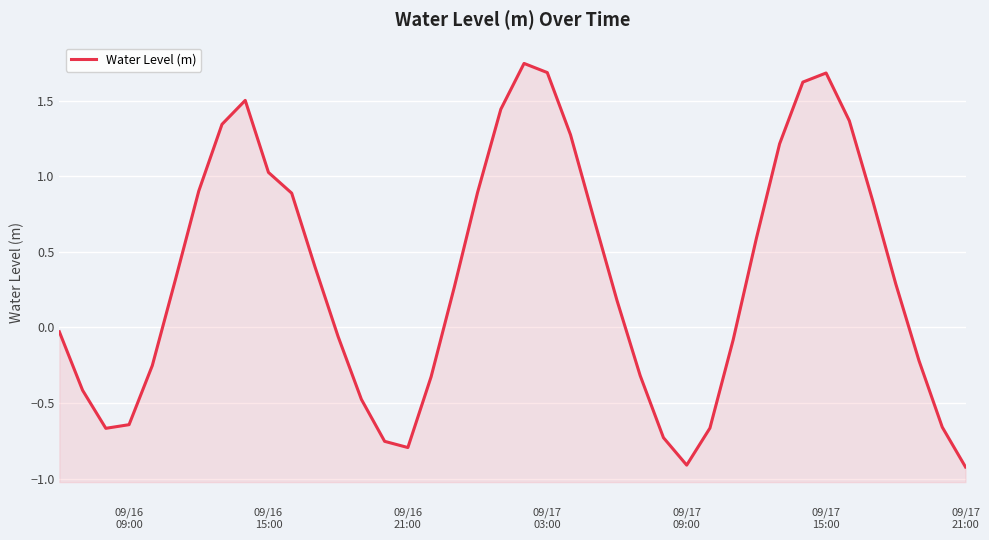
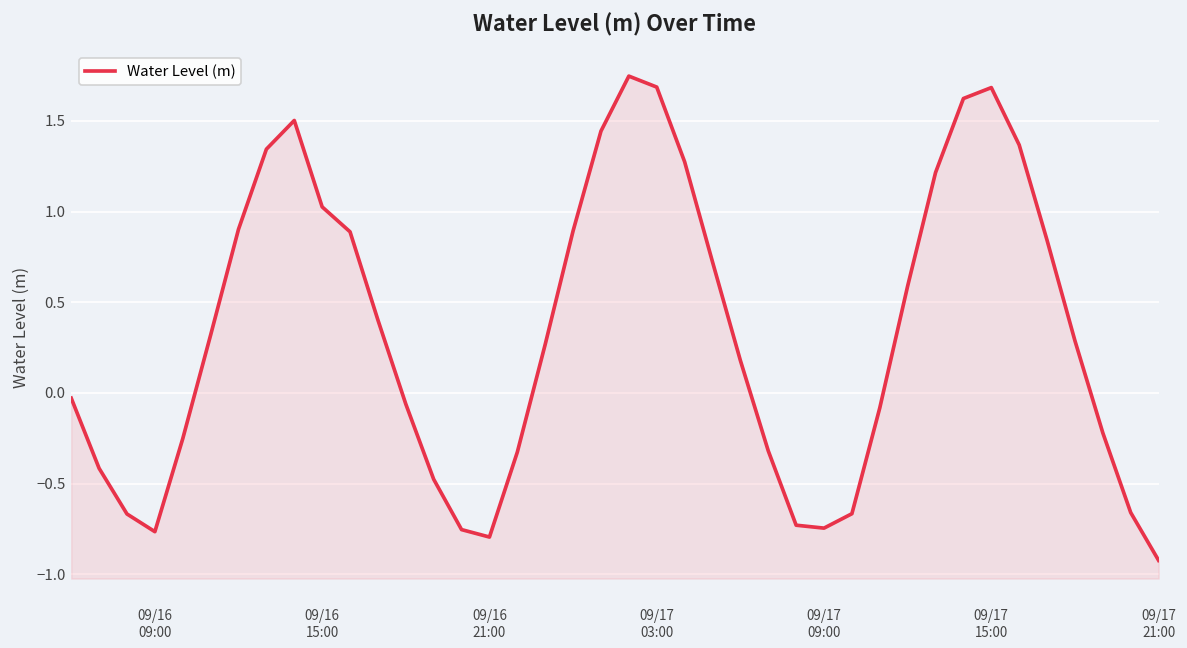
09/16 09:00: -0.64 -> -0.76
09/17 09:00: -0.91 -> -0.75
